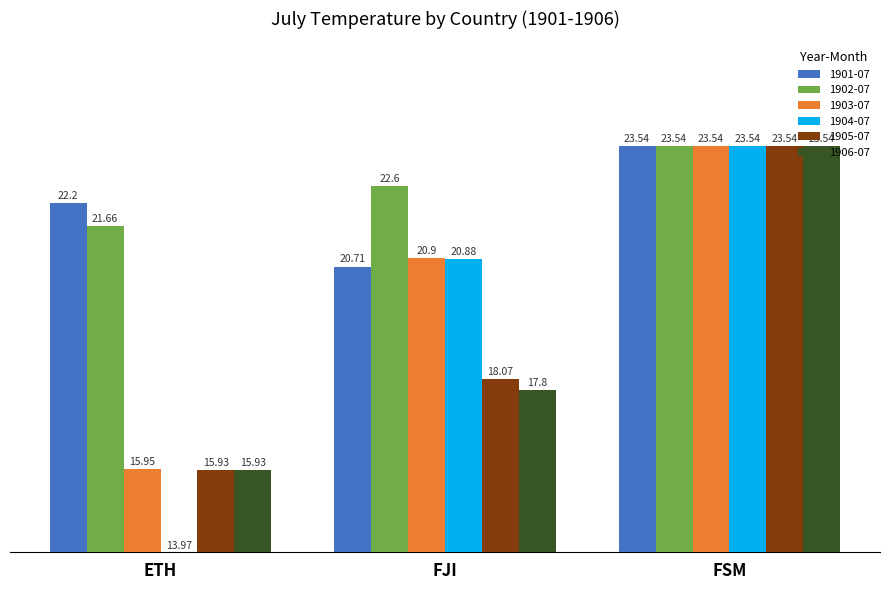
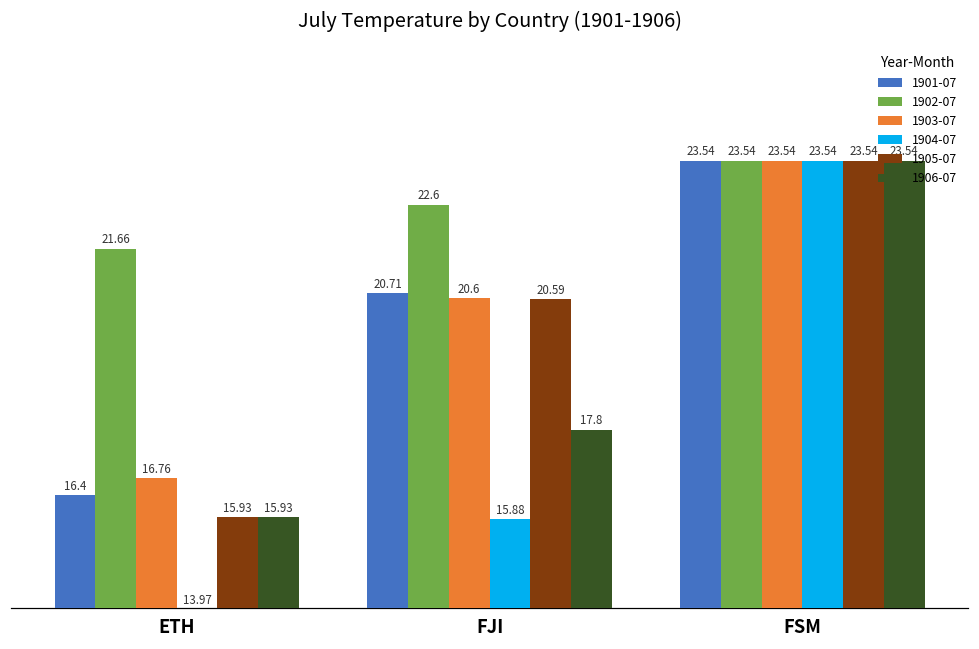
1901-07, ETH: 22.2 -> 16.4
1903-07, ETH: 15.95 -> 16.76
1903-07, FJI: 20.9 -> 20.6
1904-07, FJI: 20.88 -> 15.88
1905-07, FJI: 18.07 -> 20.59
